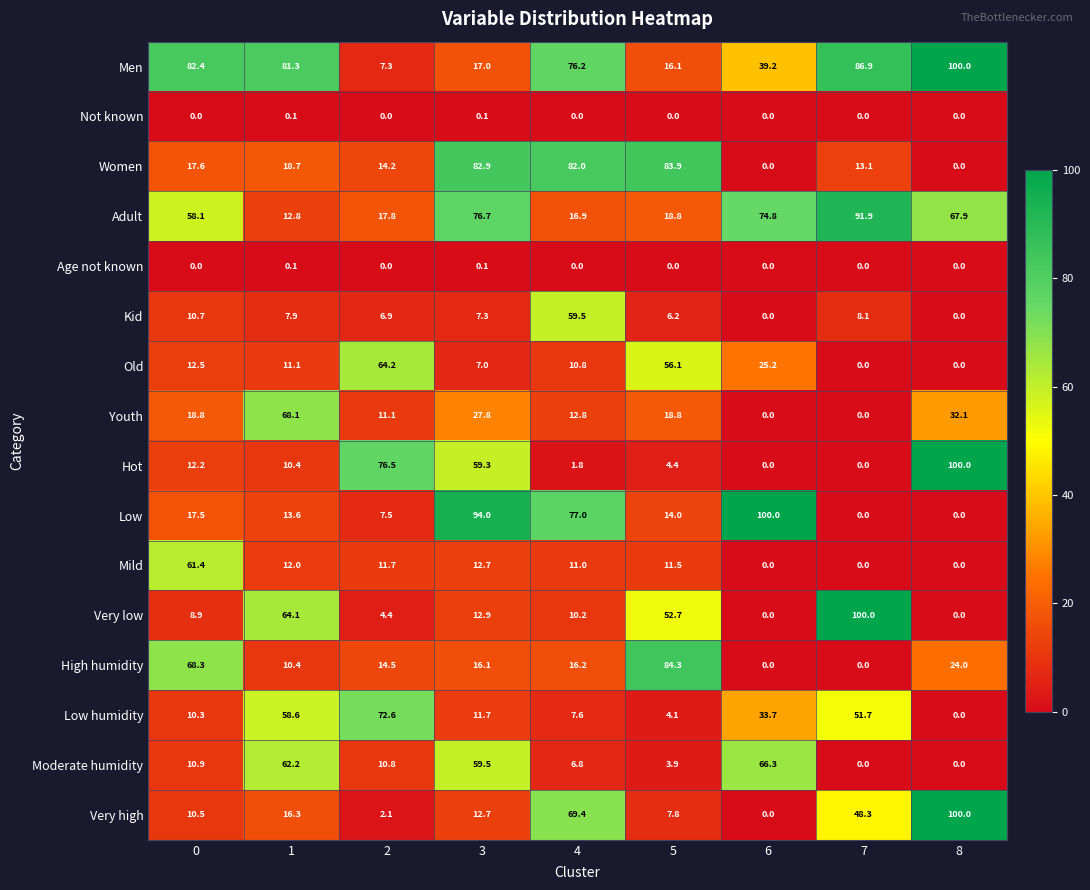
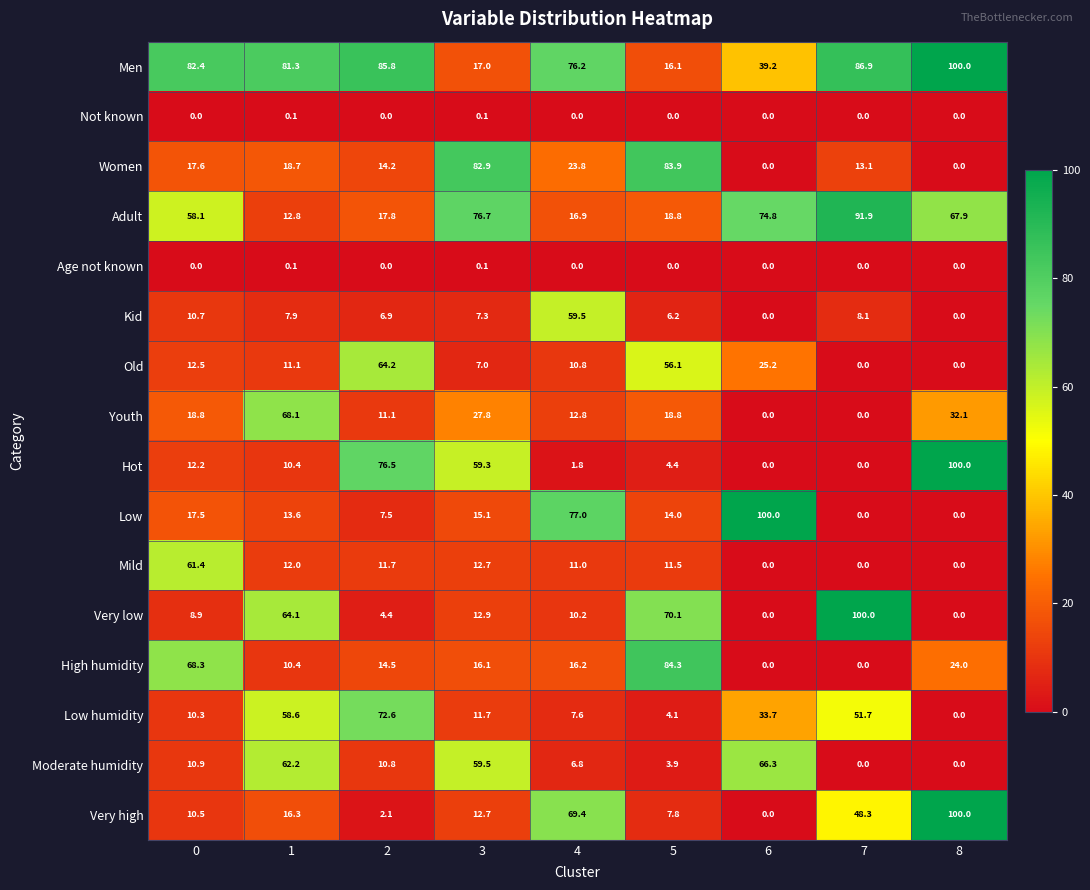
Men, 2: 7.3 -> 85.8
Women, 4: 82.0 -> 23.8
Low, 3: 94.0 -> 15.1
Very low, 5: 52.7 -> 70.1
